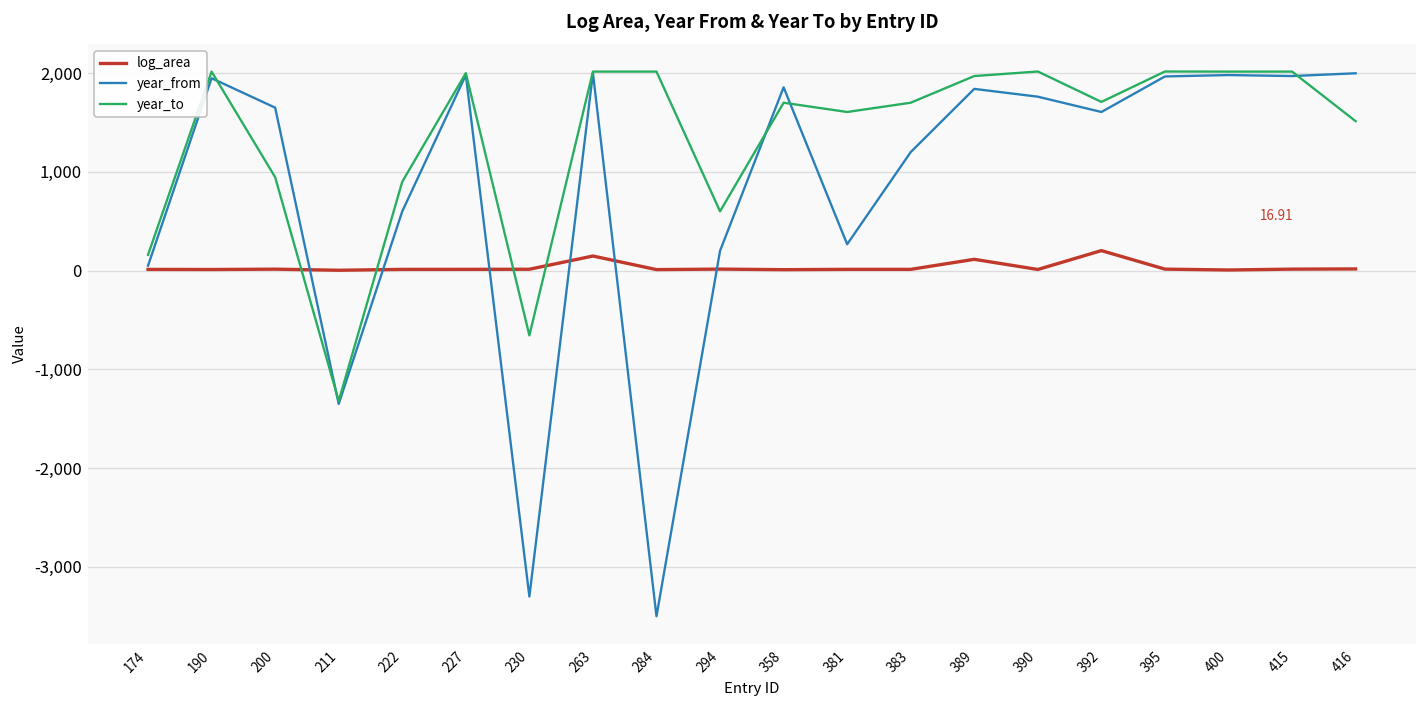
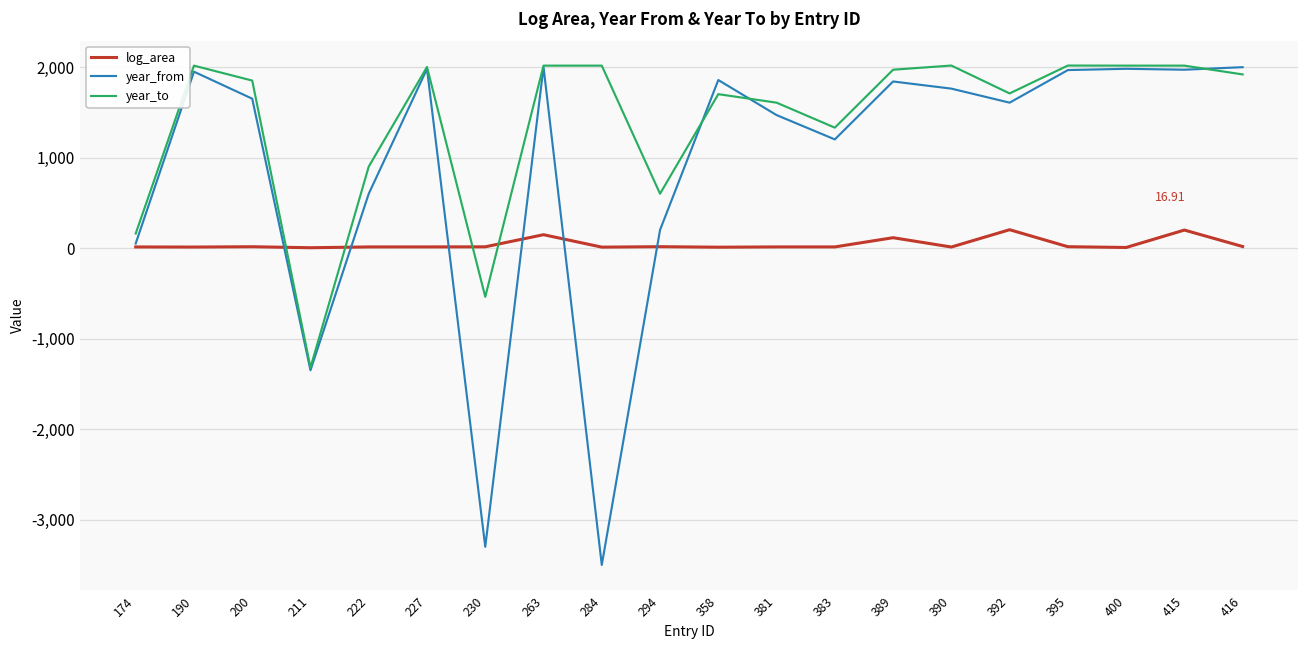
year_to, 200: 900 -> 1,900
year_to, 230: -700 -> -500
year_from, 381: 300 -> 1,500
year_to, 383: 1,700 -> 1,300
log_area, 415: 0 -> 200
year_to, 416: 1,500 -> 1,900
